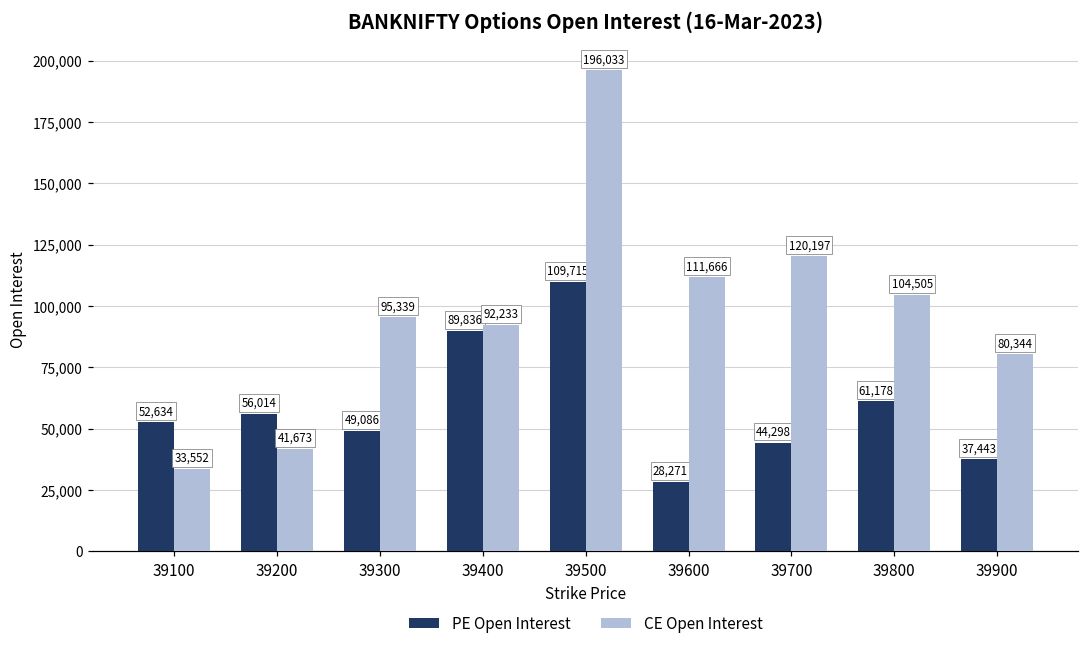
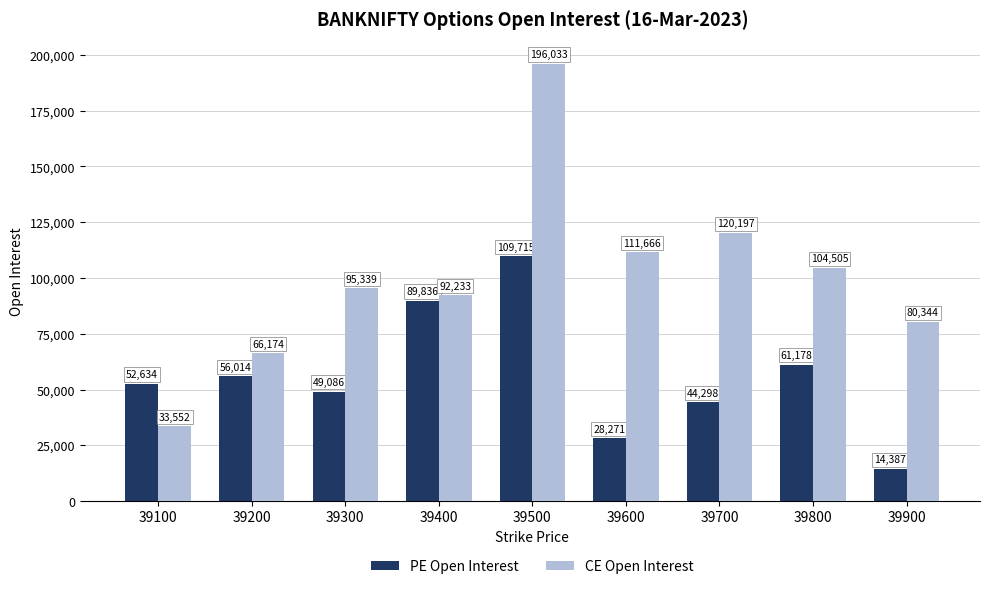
CE Open Interest, 39200: 41,673 -> 66,174
PE Open Interest, 39900: 37,443 -> 14,387
